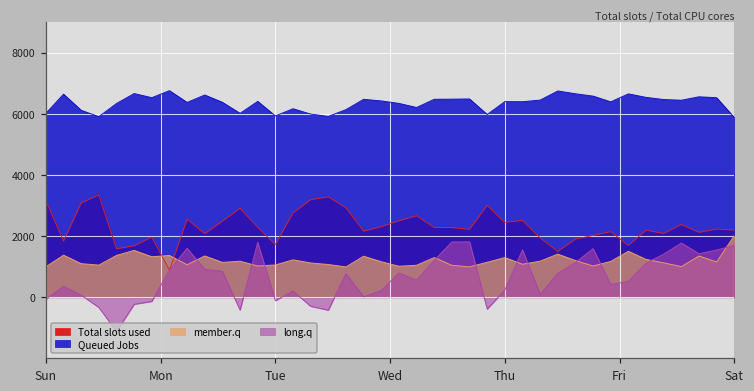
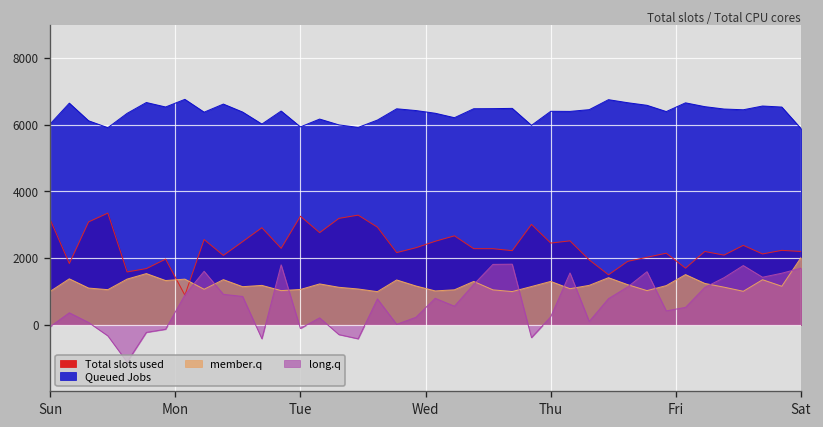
Total slots used, Tue: 1700 -> 3300
